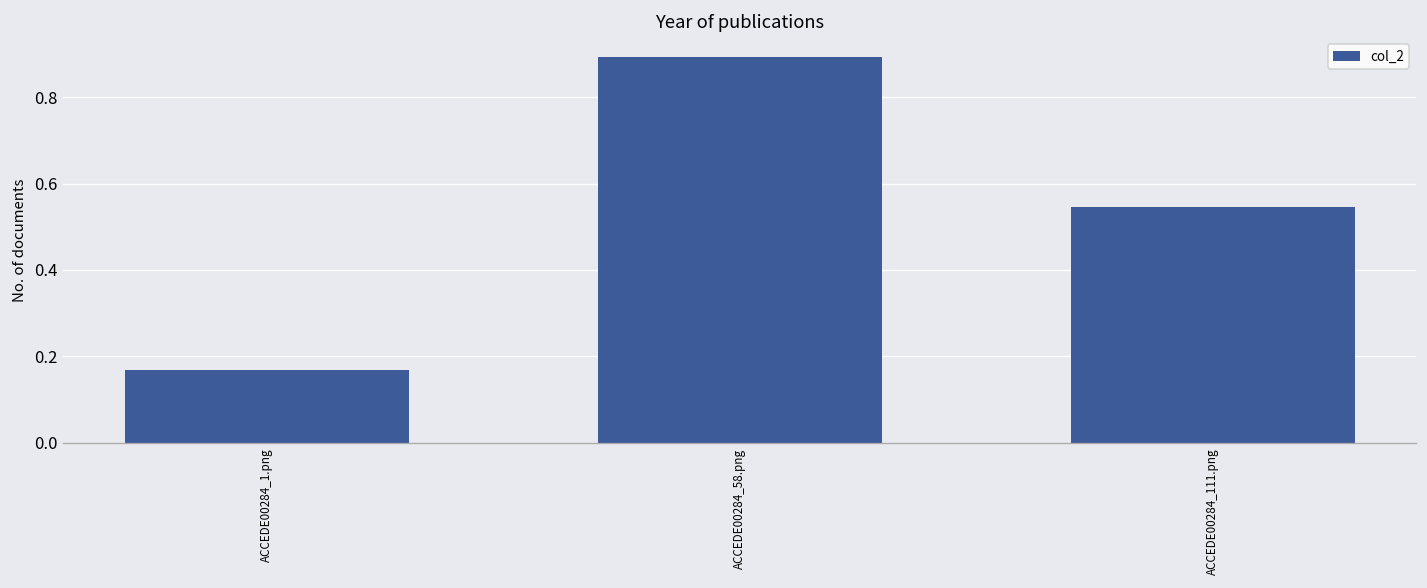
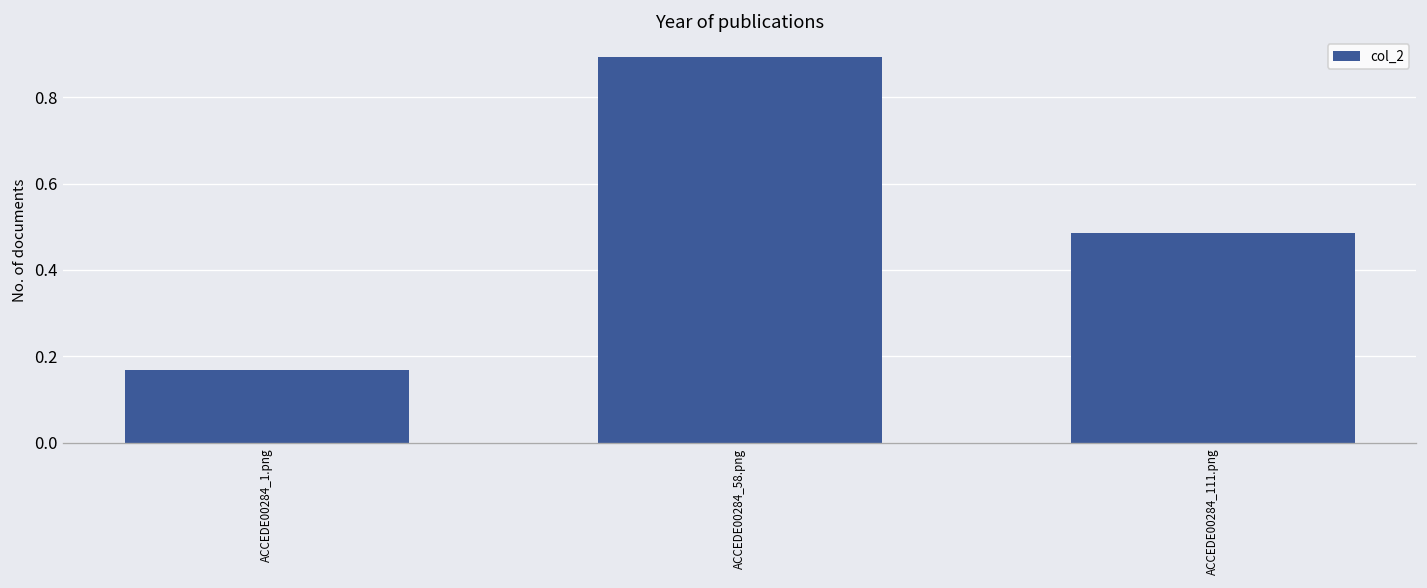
ACCEDE00284_111.png: 0.55 -> 0.49
